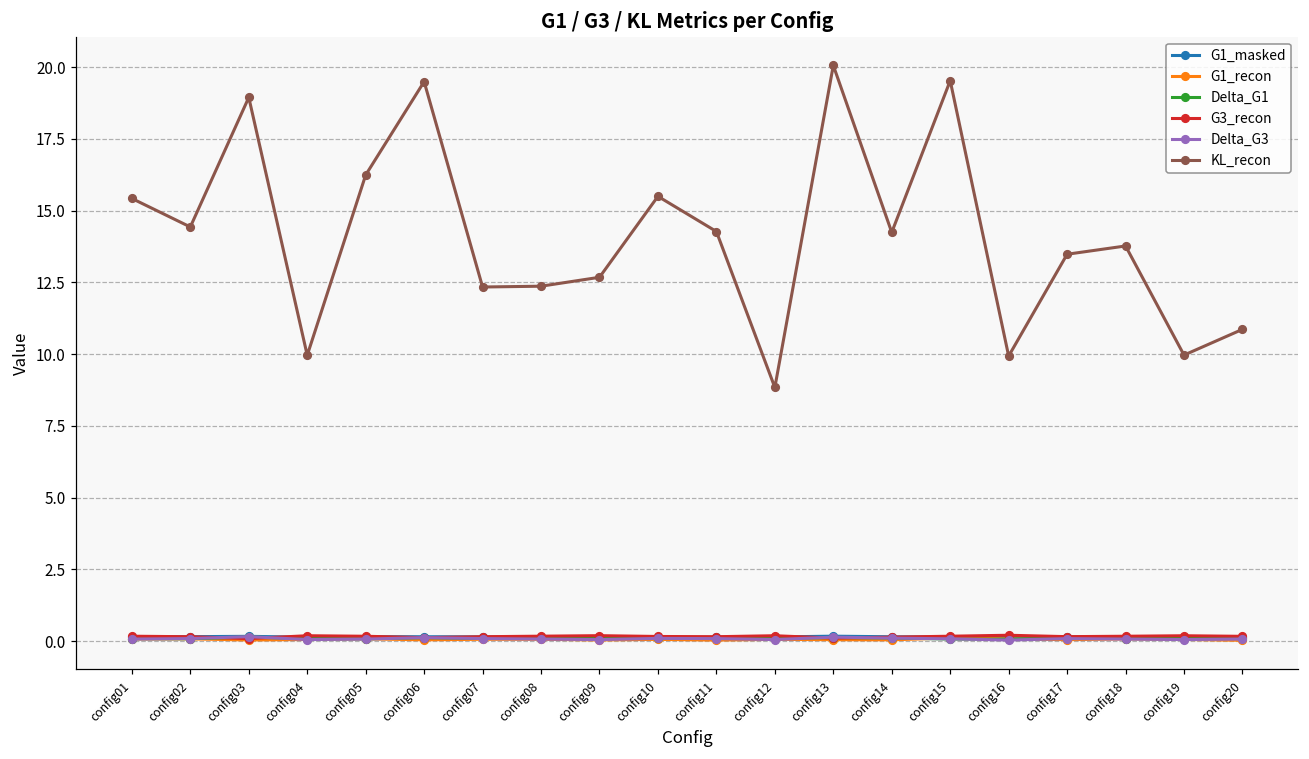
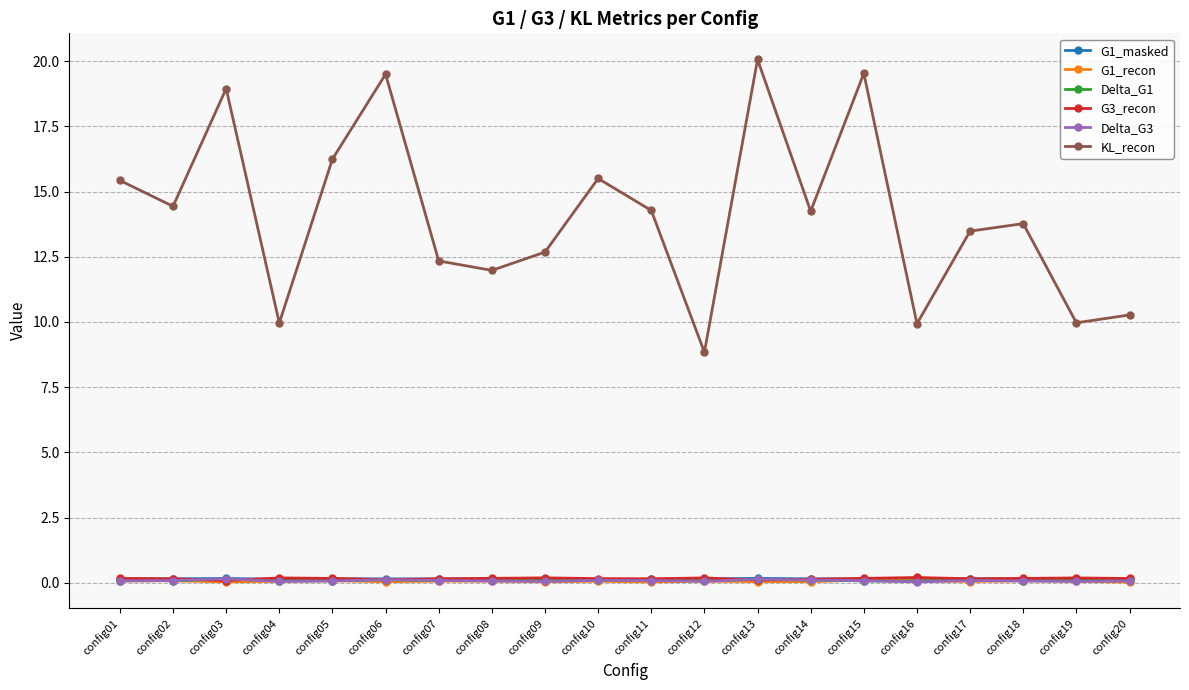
KL_recon, config08: 12.4 -> 12.0
KL_recon, config20: 10.9 -> 10.3
